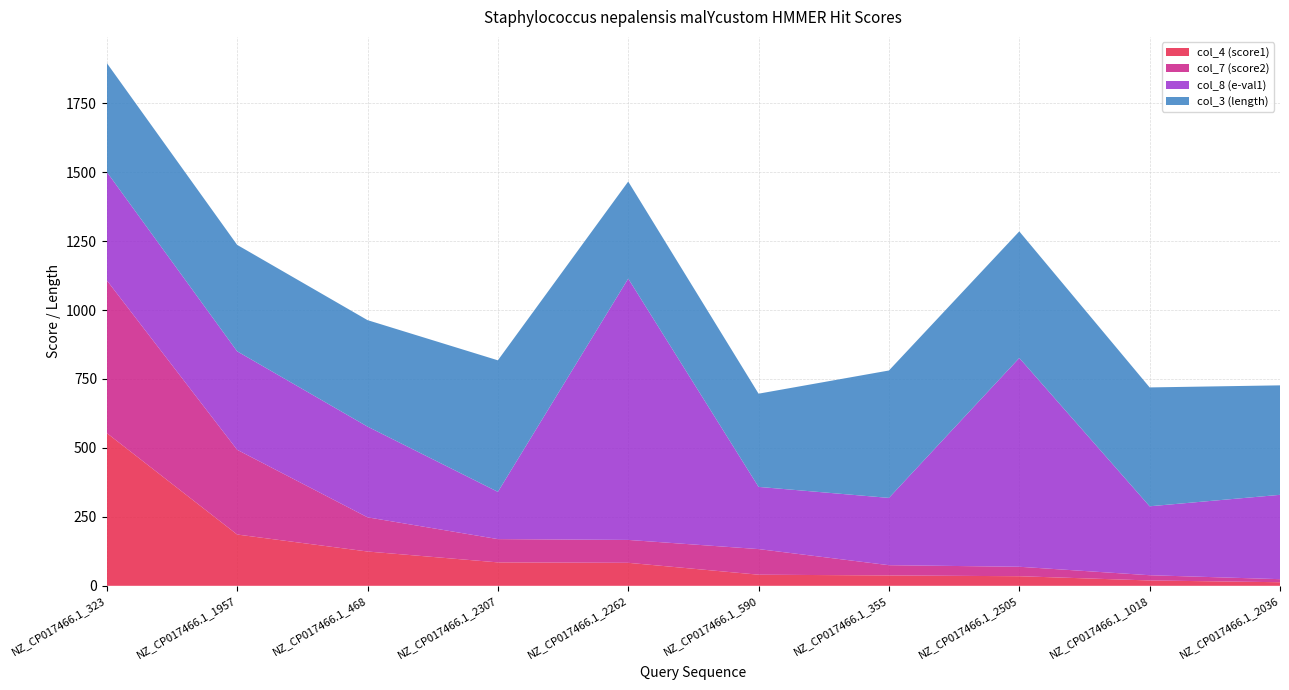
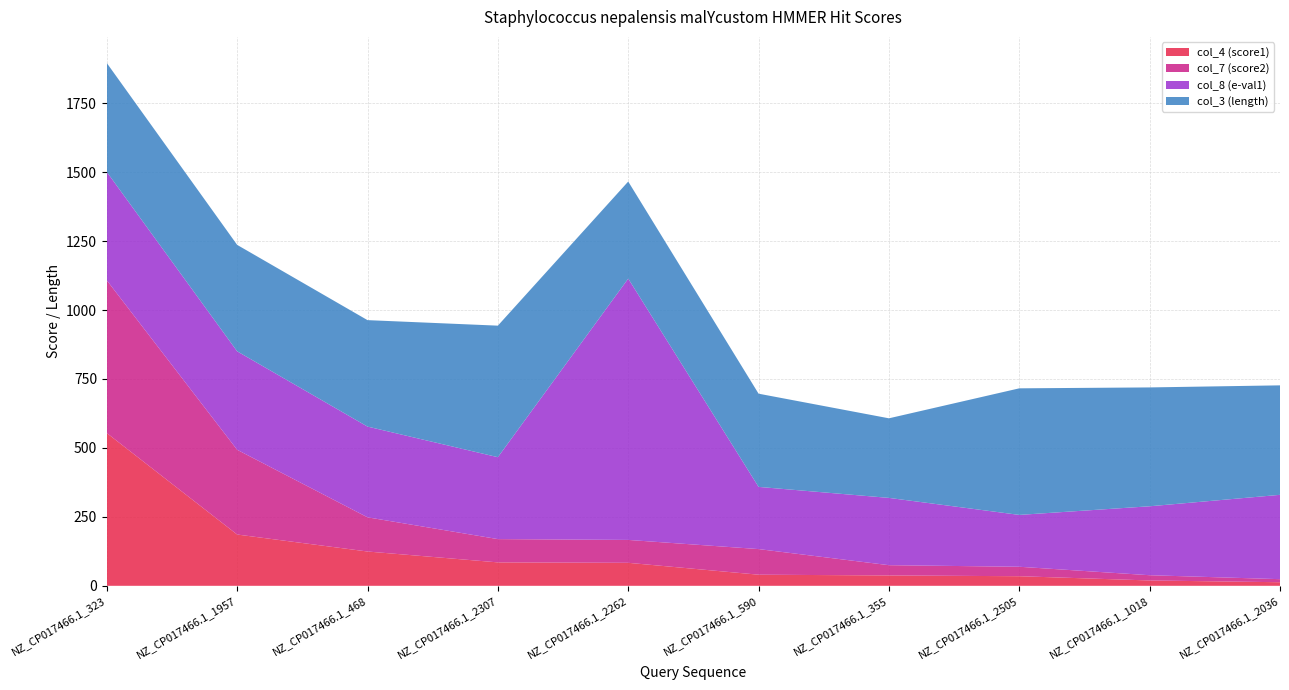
col_8 (e-val1), NZ_CP017466.1_2307: 170 -> 300
col_3 (length), NZ_CP017466.1_355: 460 -> 290
col_8 (e-val1), NZ_CP017466.1_2505: 760 -> 190
